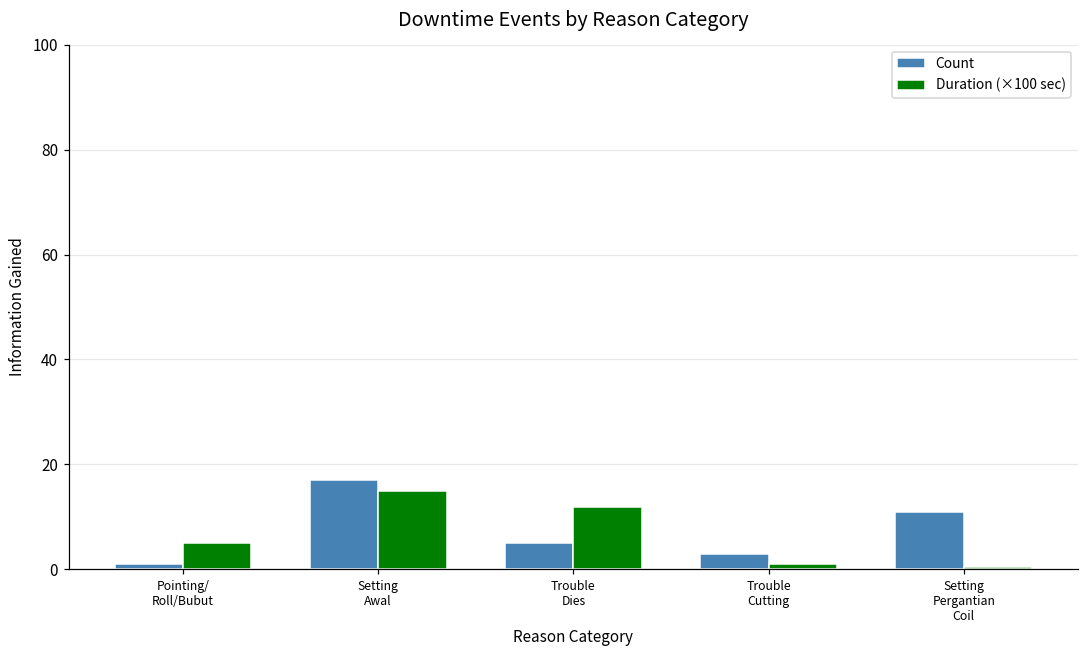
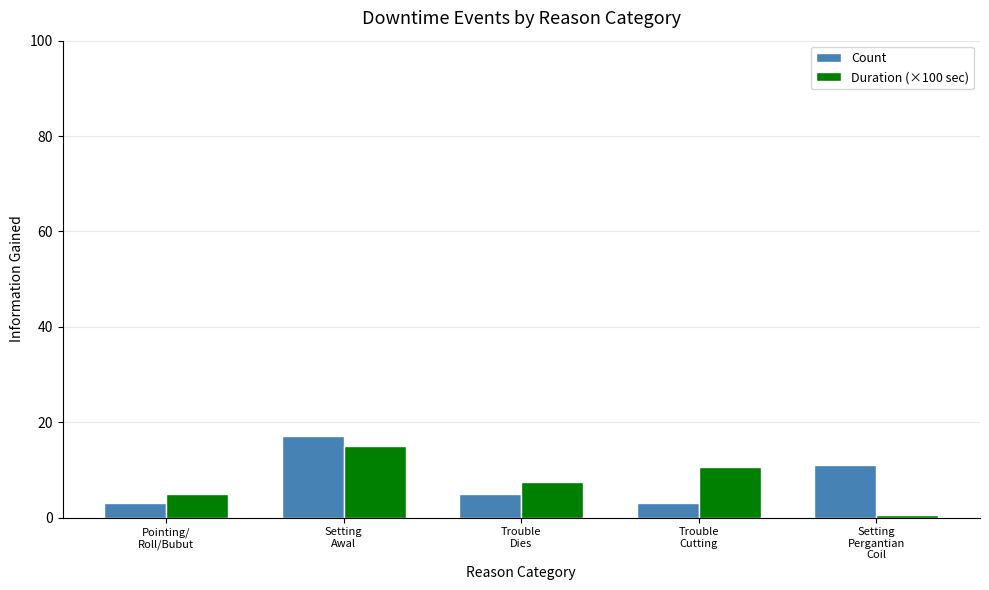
Count, Pointing/ Roll/Bubut: 1 -> 3
Duration (×100 sec), Trouble Dies: 12 -> 7
Duration (×100 sec), Trouble Cutting: 1 -> 11
